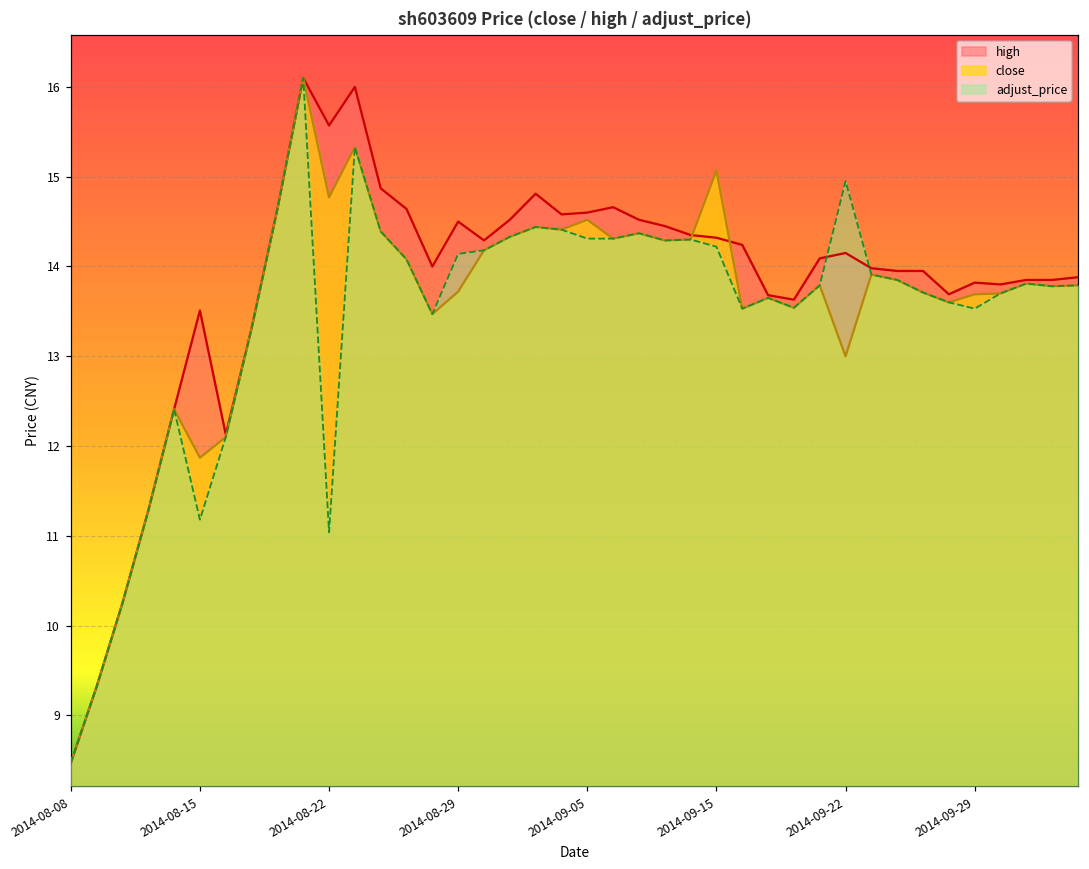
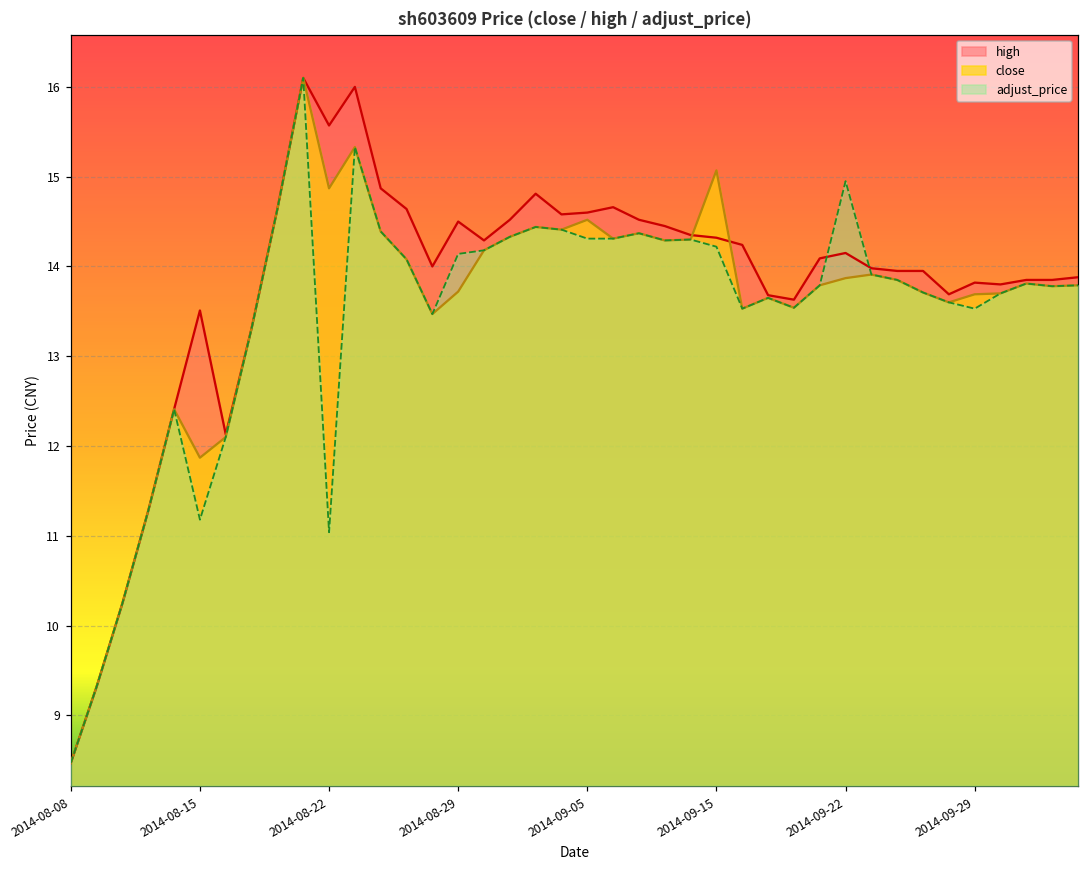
close, 2014-08-22: 14.8 -> 14.9
close, 2014-09-22: 13.0 -> 13.9
